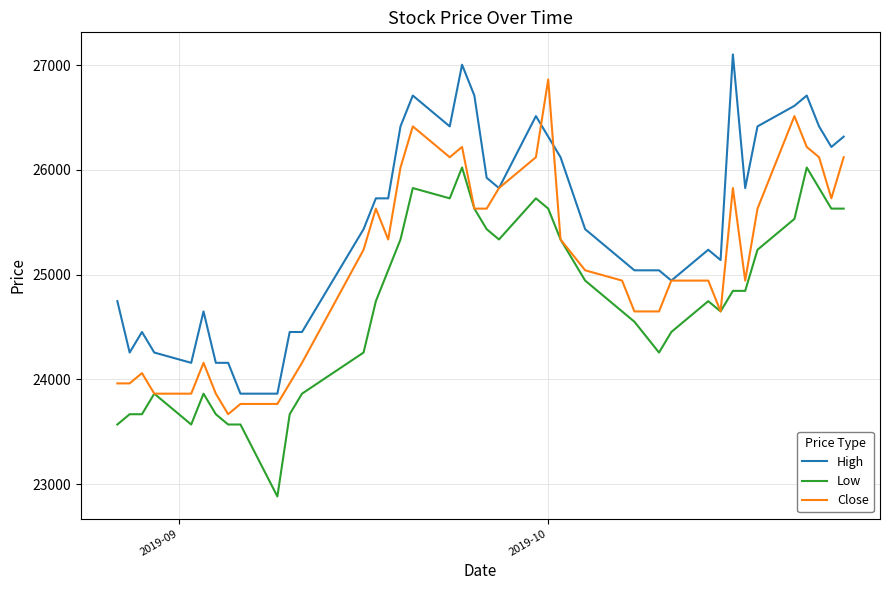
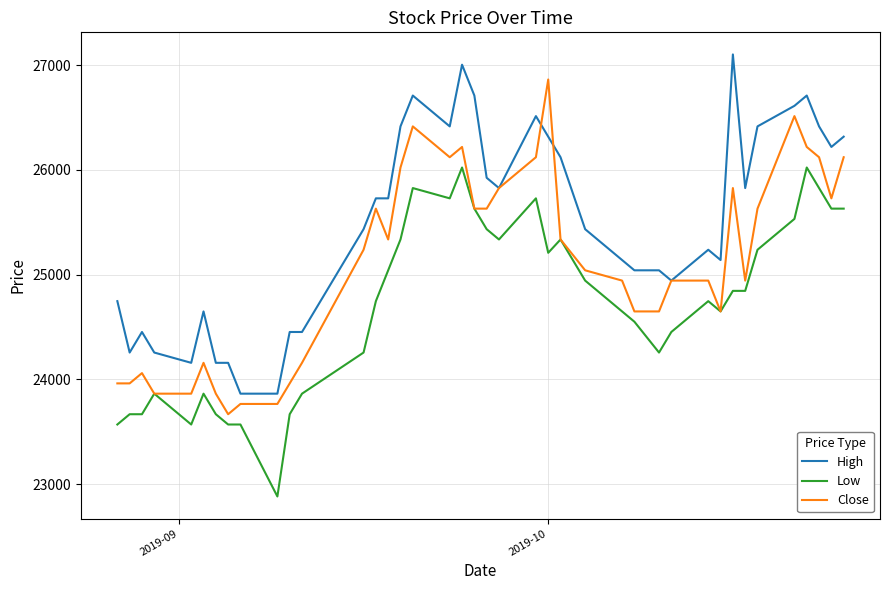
Low, 2019-10: 25630 -> 25210
